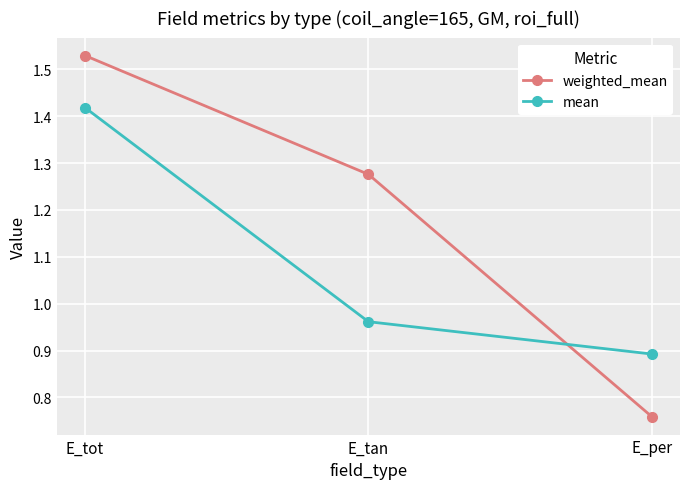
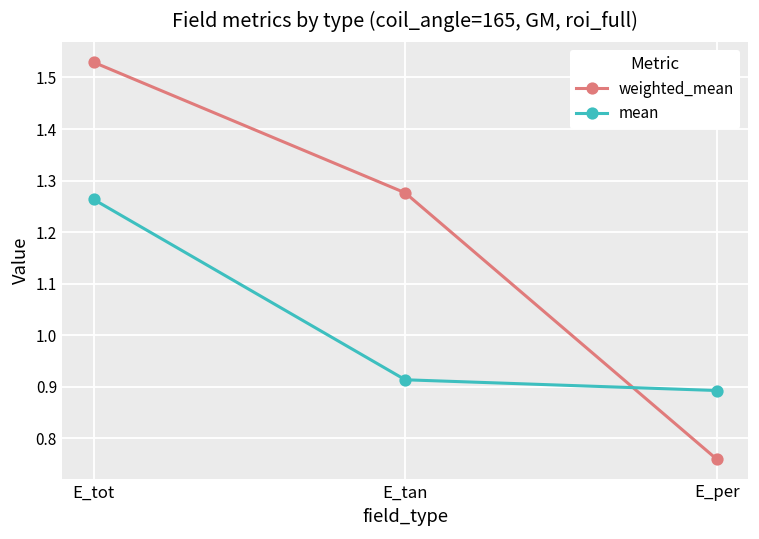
mean, E_tot: 1.42 -> 1.26
mean, E_tan: 0.96 -> 0.91
